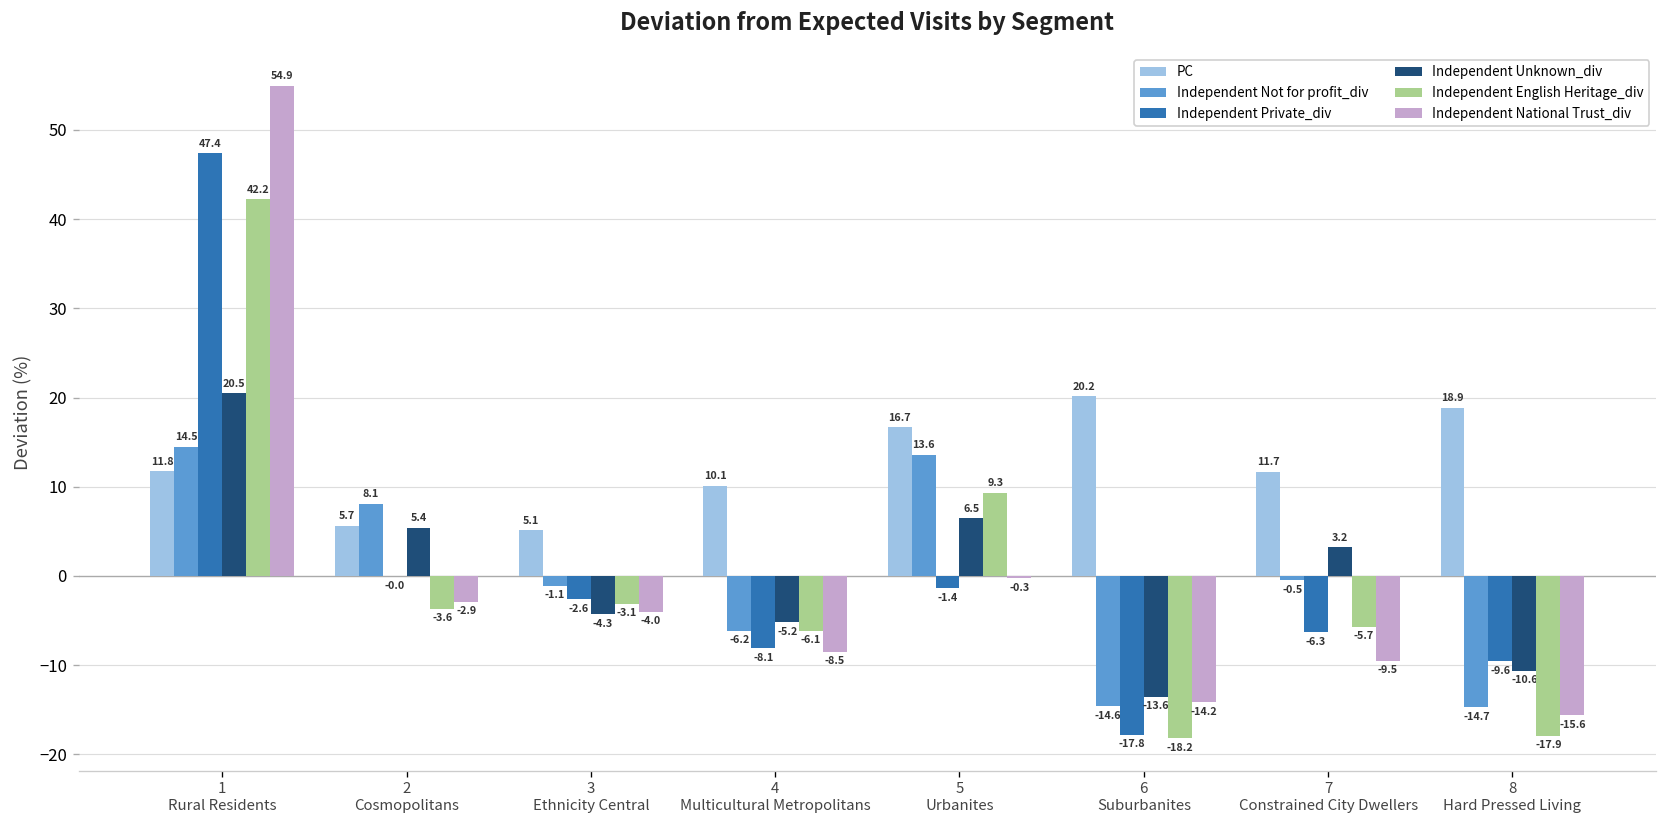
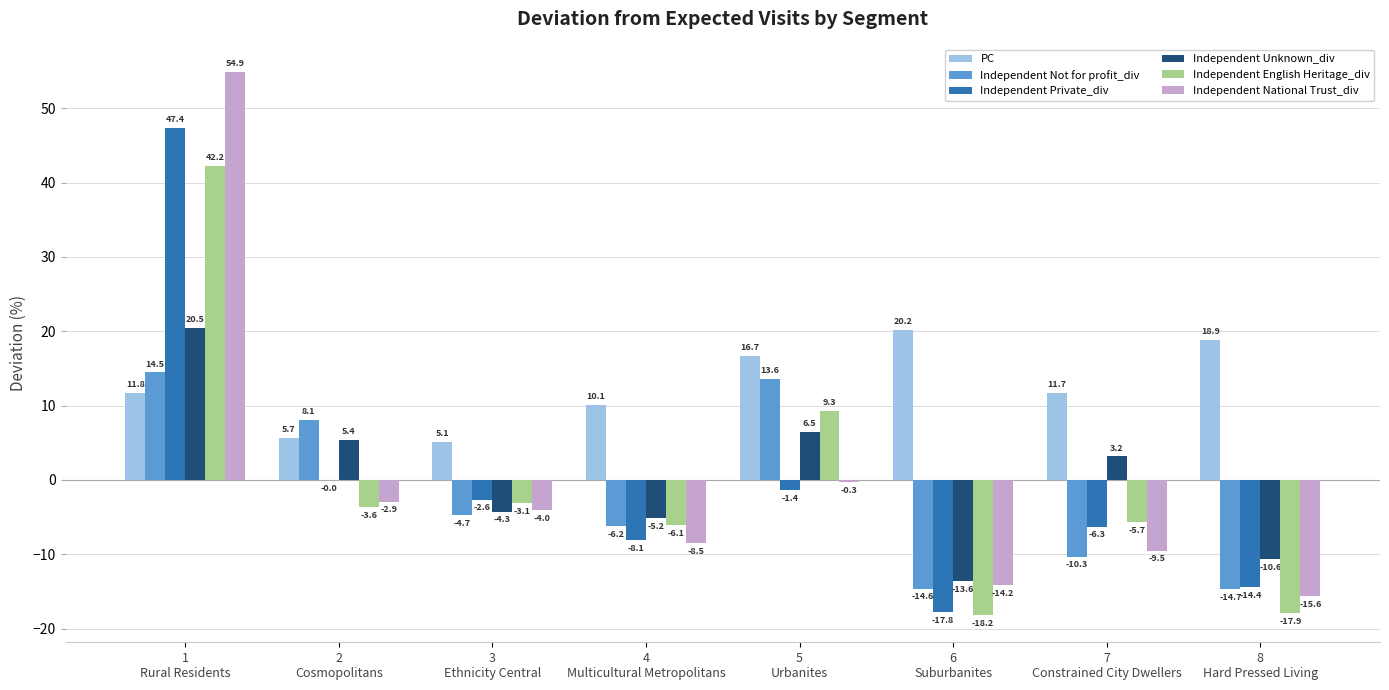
Independent Not for profit_div, 3 Ethnicity Central: -1.1 -> -4.7
Independent Not for profit_div, 7 Constrained City Dwellers: -0.5 -> -10.3
Independent Private_div, 8 Hard Pressed Living: -9.6 -> -14.4
